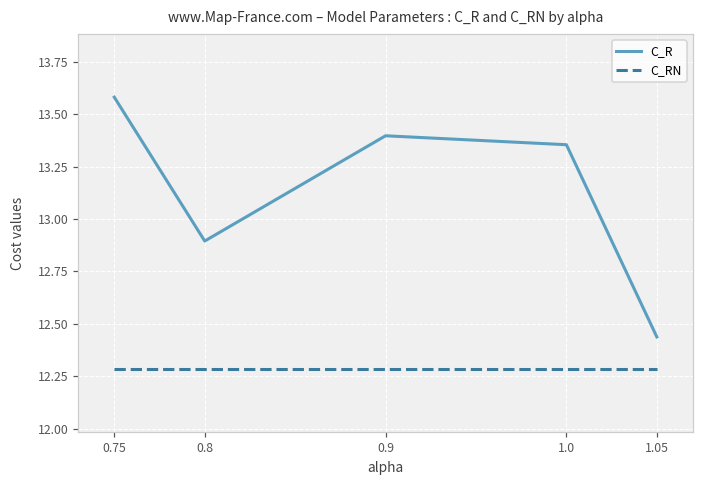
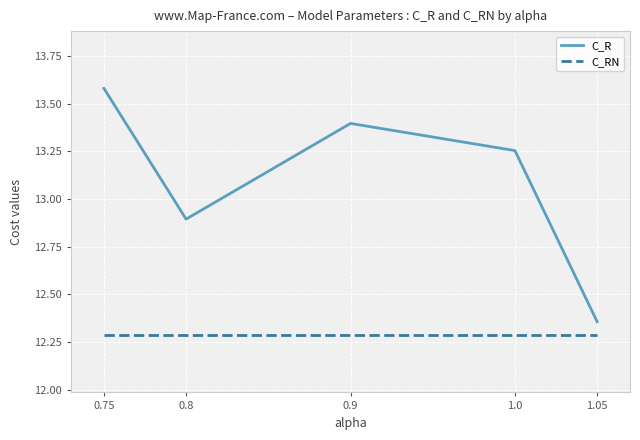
C_R, 1.0: 13.35 -> 13.25
C_R, 1.05: 12.44 -> 12.36
